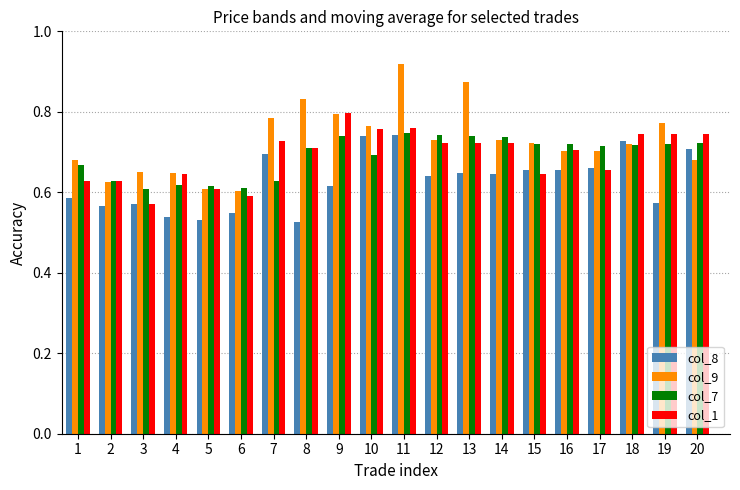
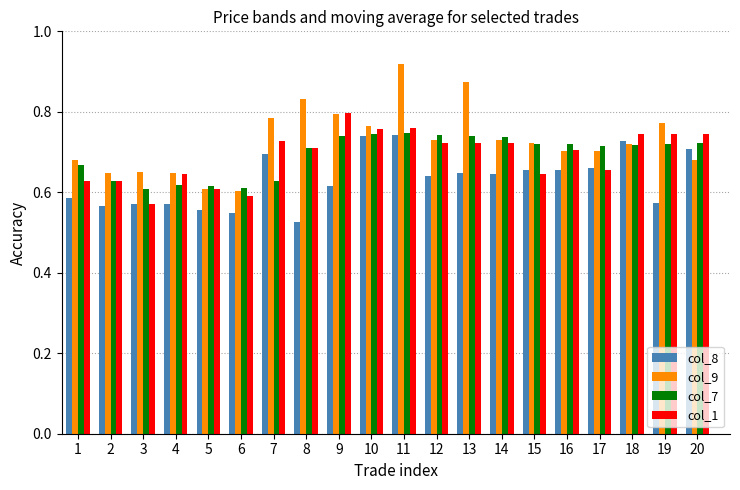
col_9, 2: 0.62 -> 0.65
col_8, 4: 0.54 -> 0.57
col_8, 5: 0.53 -> 0.55
col_7, 10: 0.69 -> 0.74
